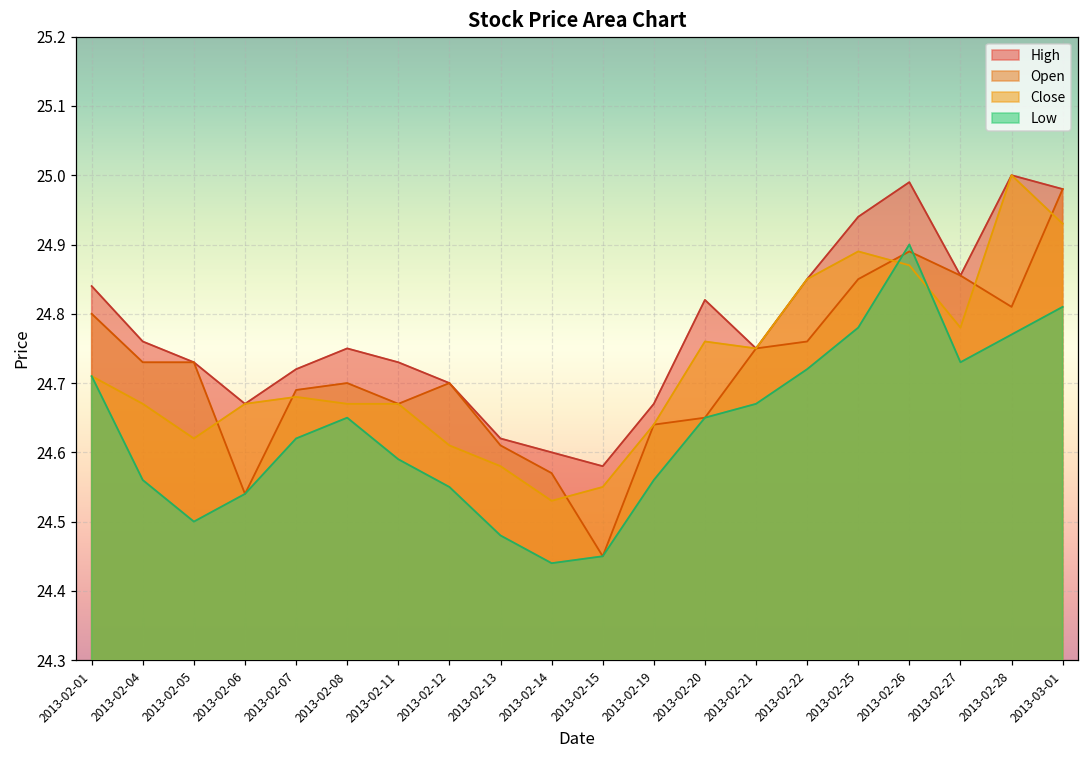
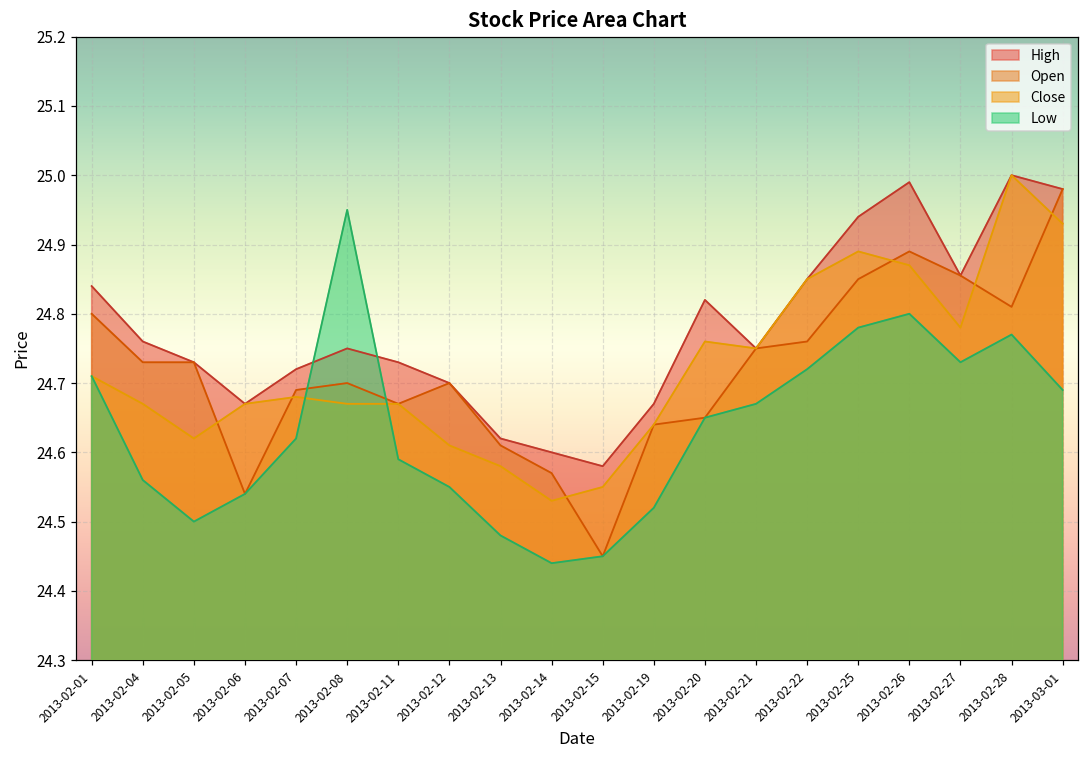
Low, 2013-02-08: 24.65 -> 24.95
Low, 2013-02-19: 24.56 -> 24.52
Low, 2013-02-26: 24.9 -> 24.8
Low, 2013-03-01: 24.81 -> 24.69
